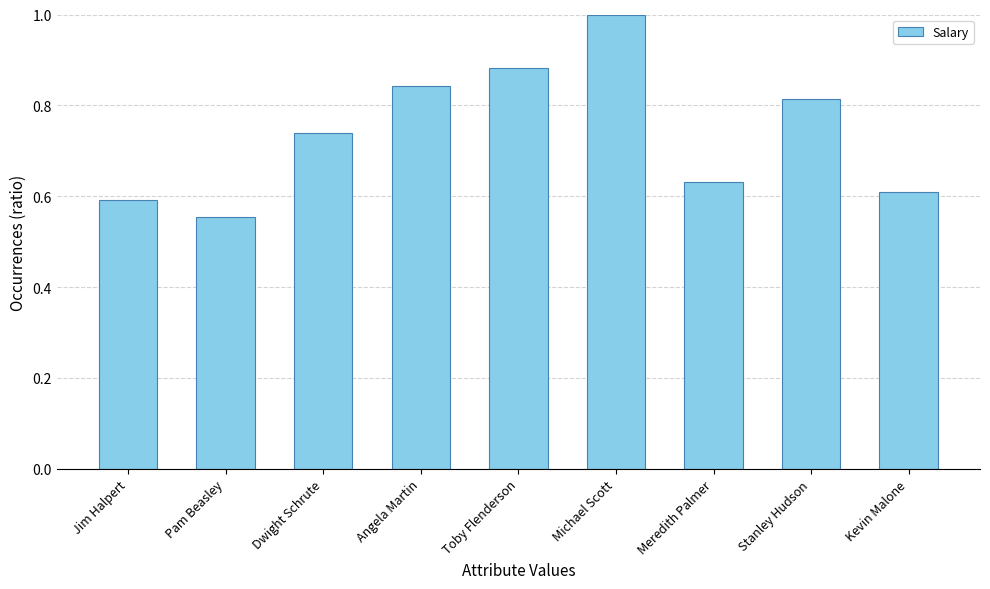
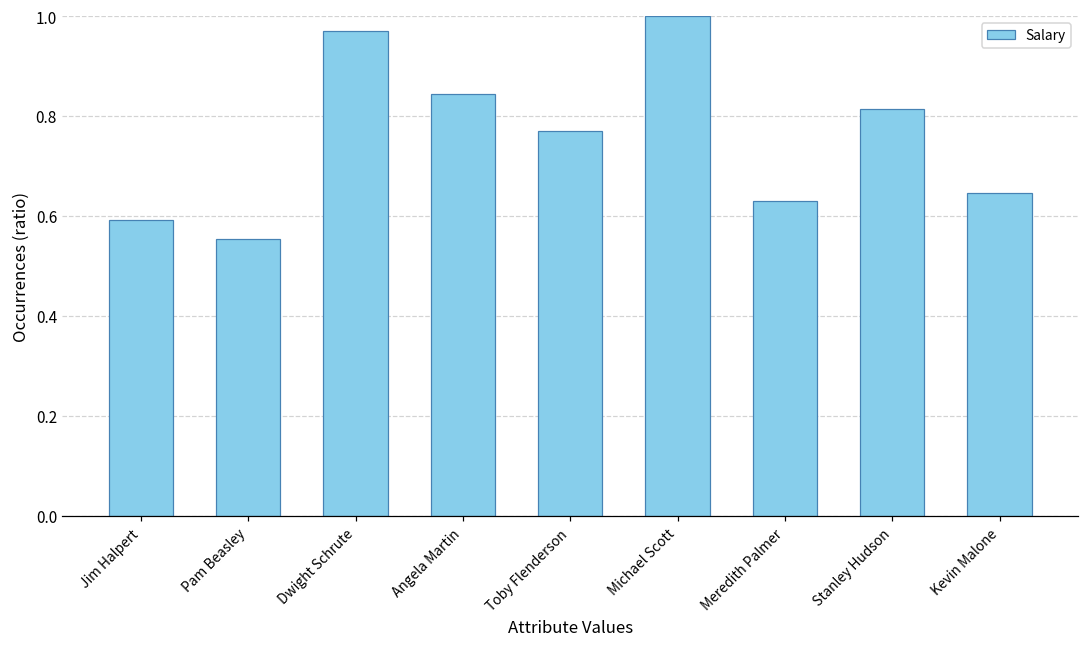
Dwight Schrute: 0.74 -> 0.97
Toby Flenderson: 0.88 -> 0.77
Kevin Malone: 0.61 -> 0.65
